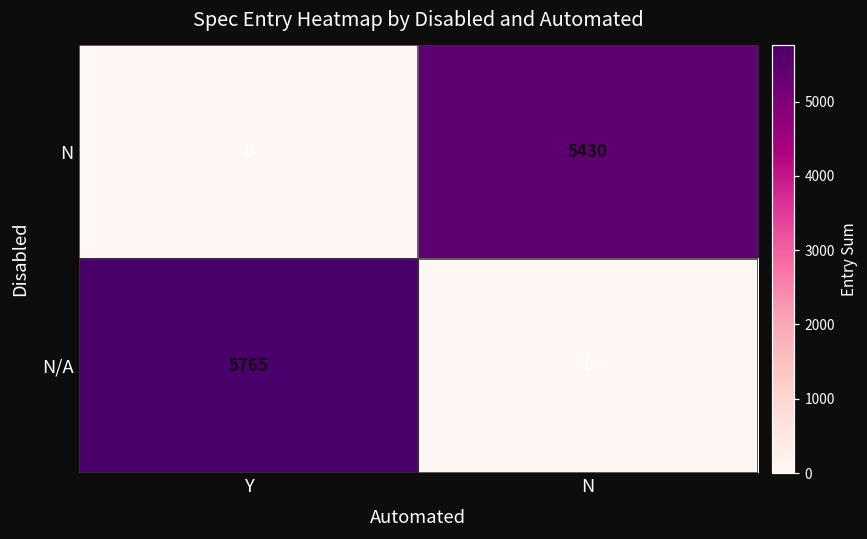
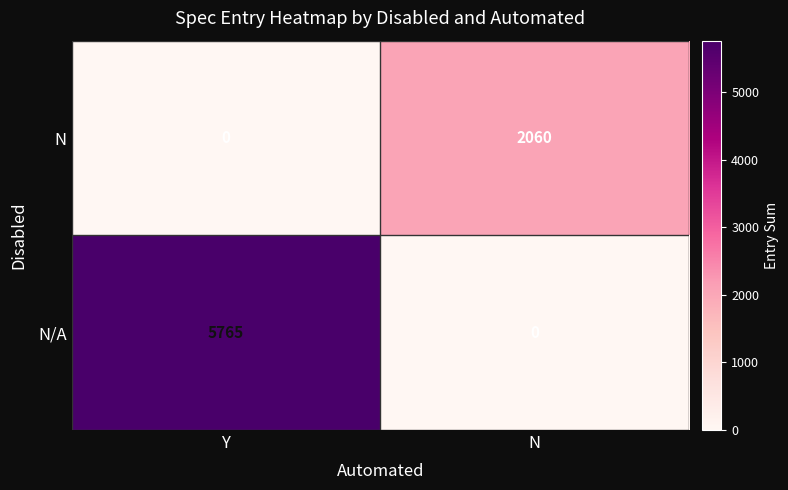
N, N: 5430 -> 2060
